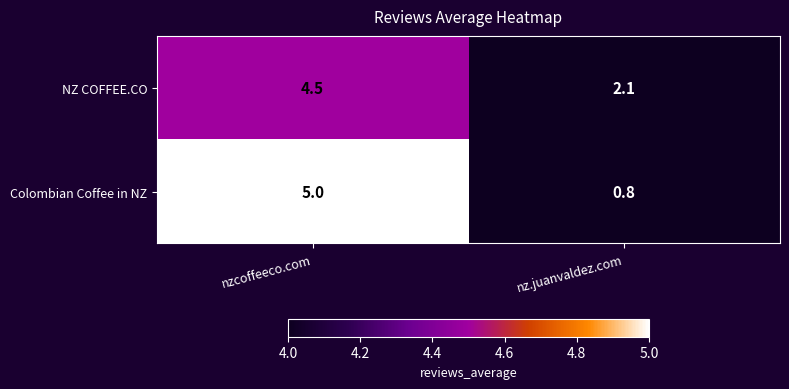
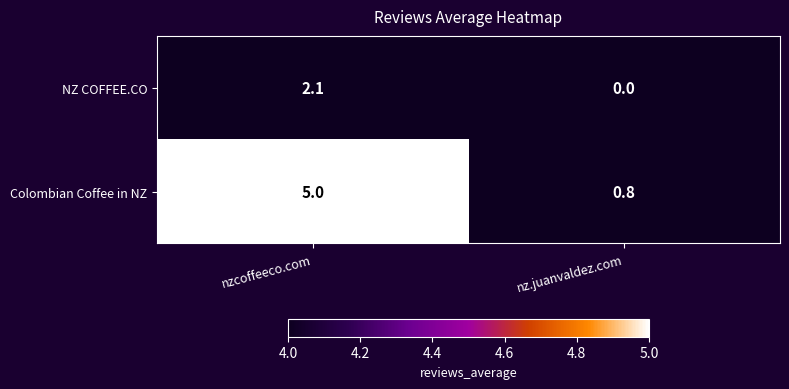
NZ COFFEE.CO, nzcoffeeco.com: 4.5 -> 2.1
NZ COFFEE.CO, nz.juanvaldez.com: 2.1 -> 0.0
